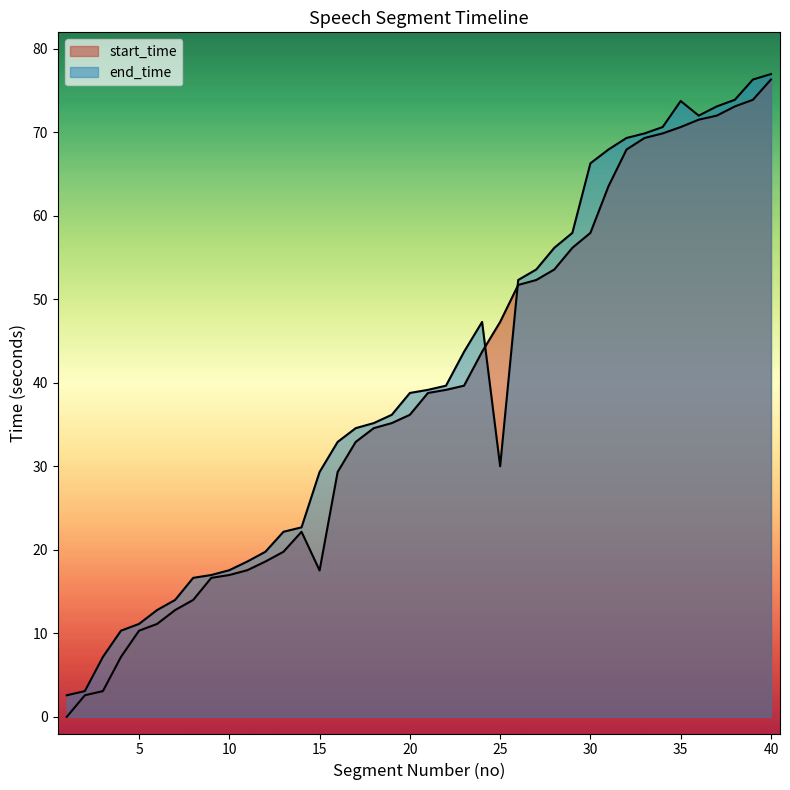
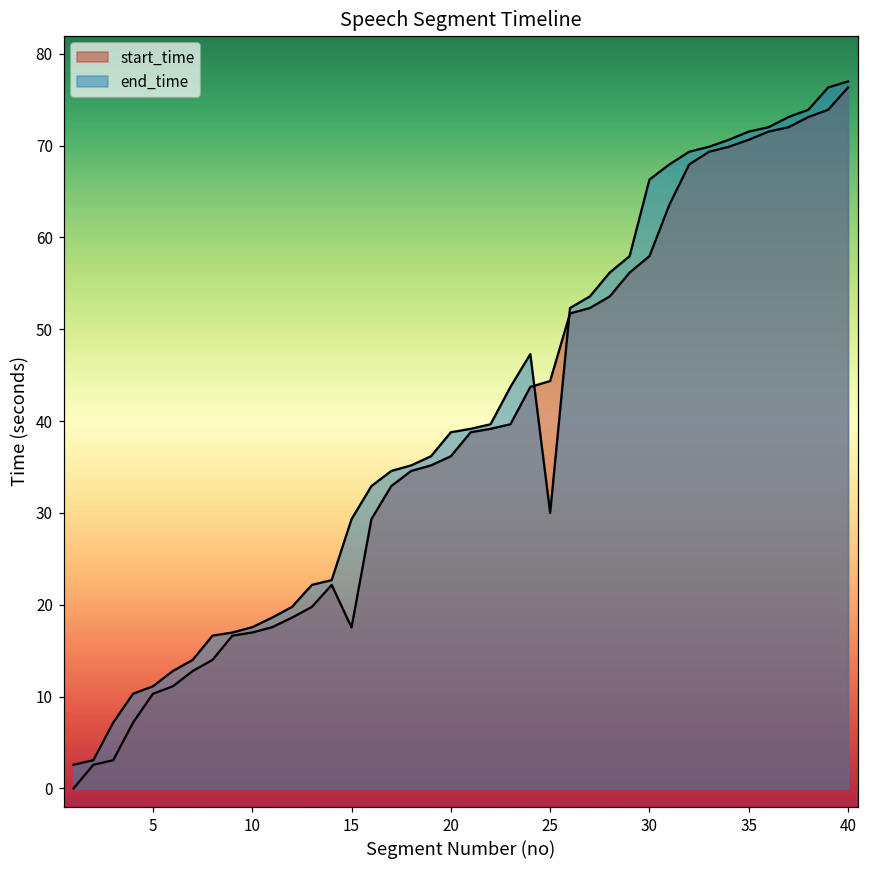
start_time, 25: 47 -> 44
end_time, 35: 74 -> 72
